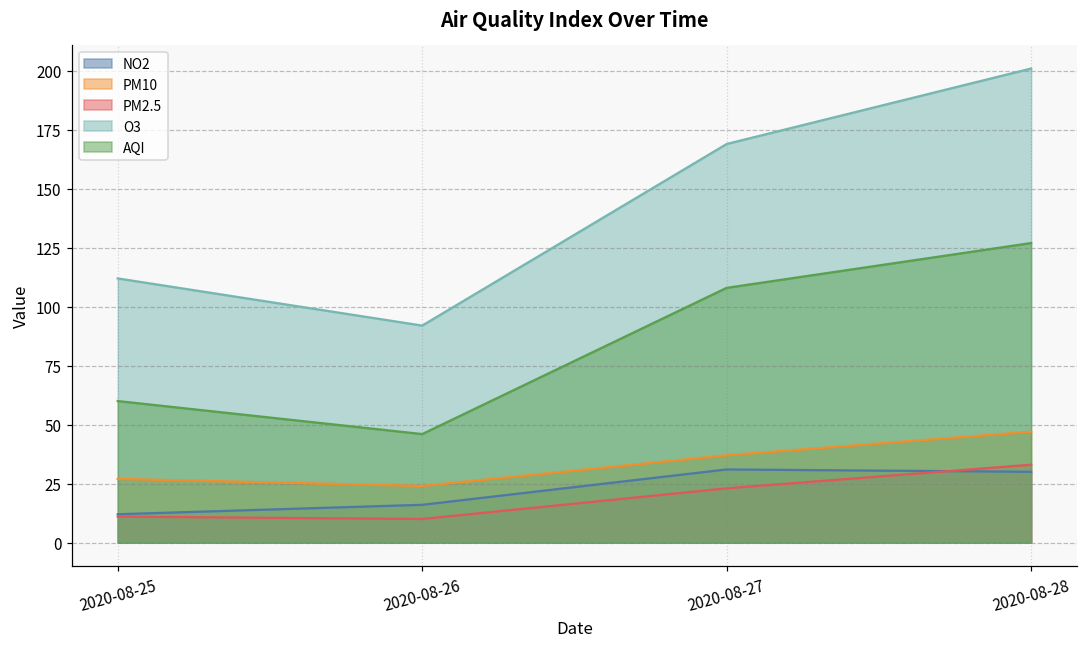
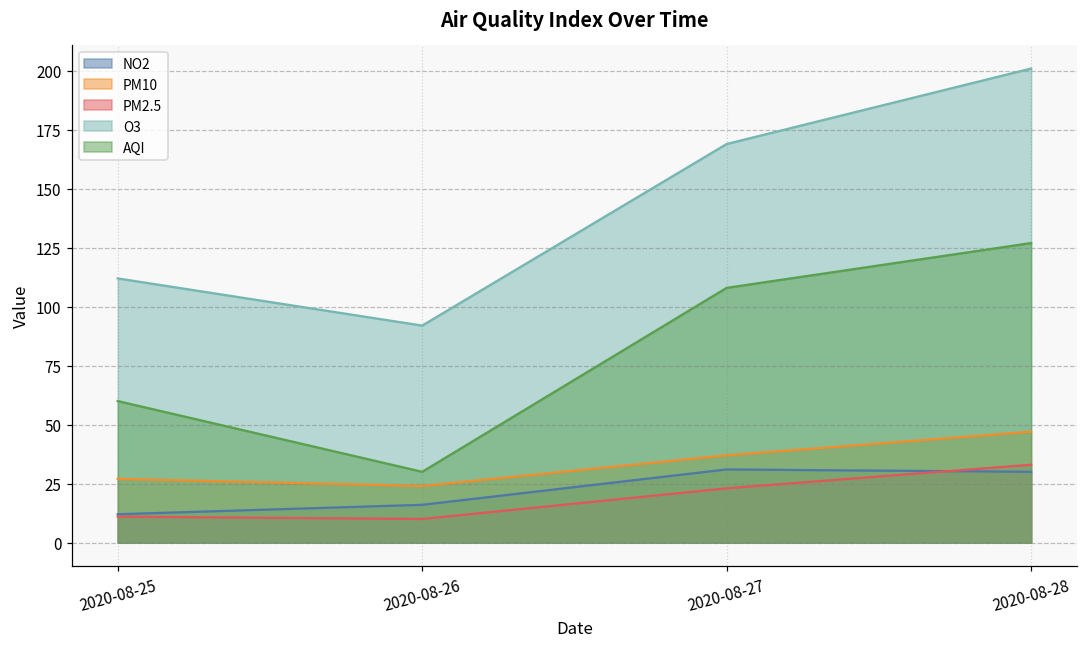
AQI, 2020-08-26: 46 -> 30
